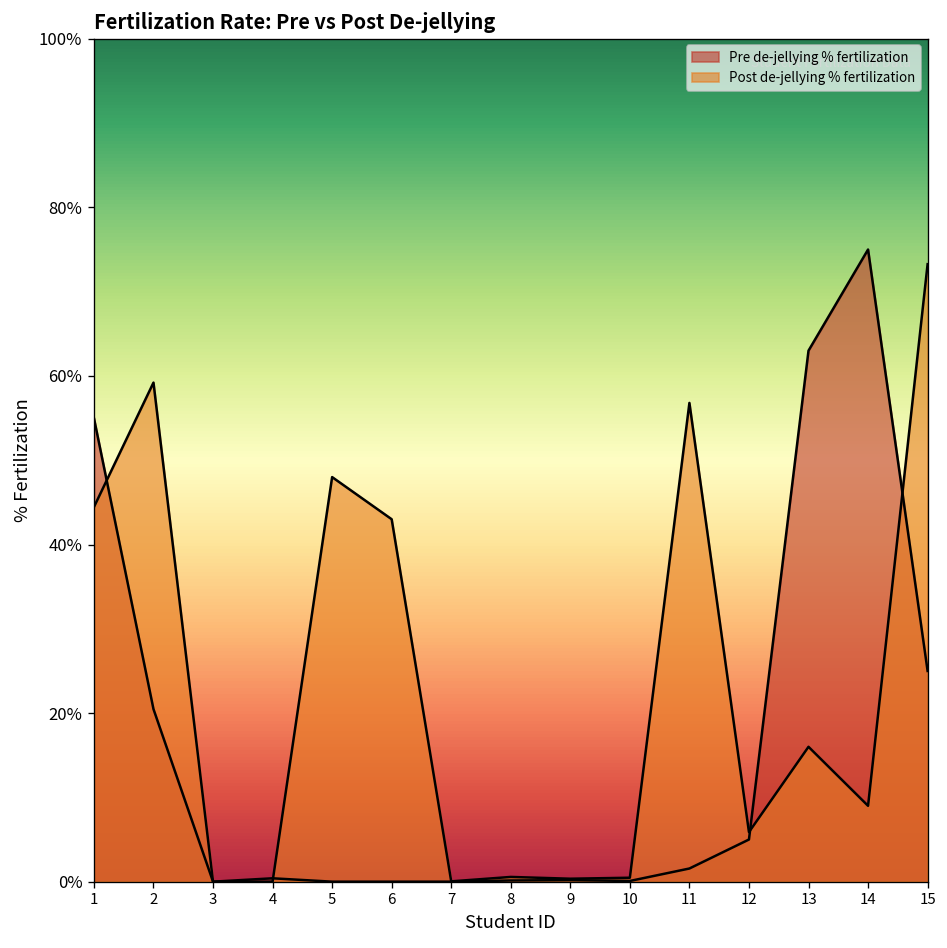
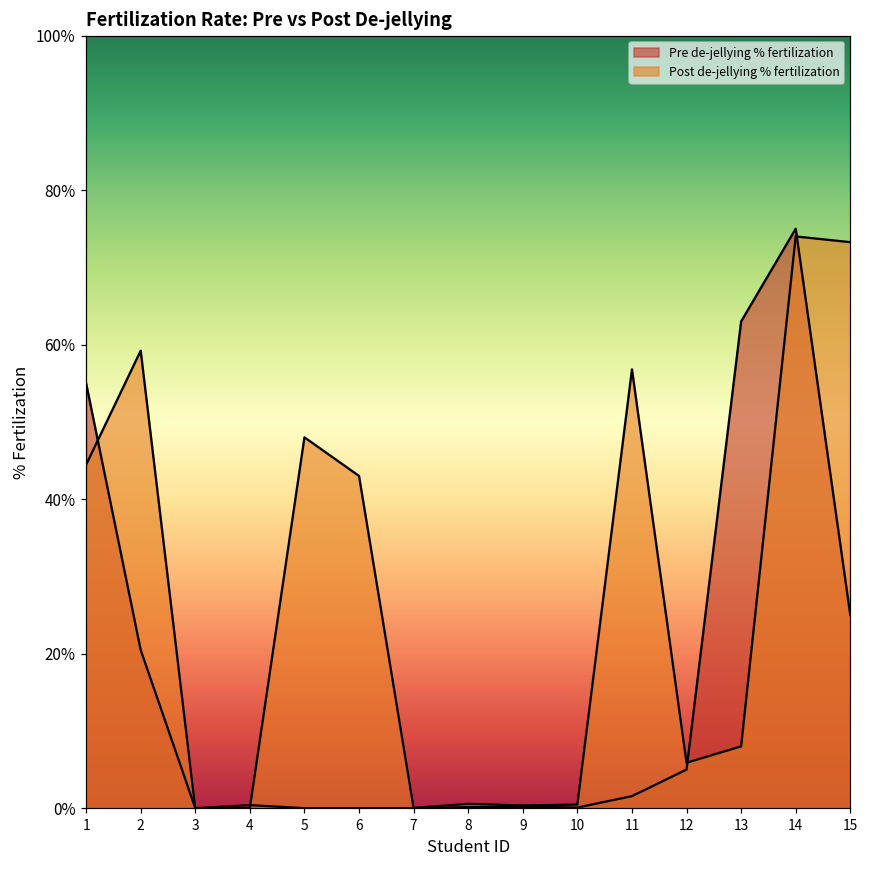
Post de-jellying % fertilization, 13: 16% -> 8%
Post de-jellying % fertilization, 14: 9% -> 74%
